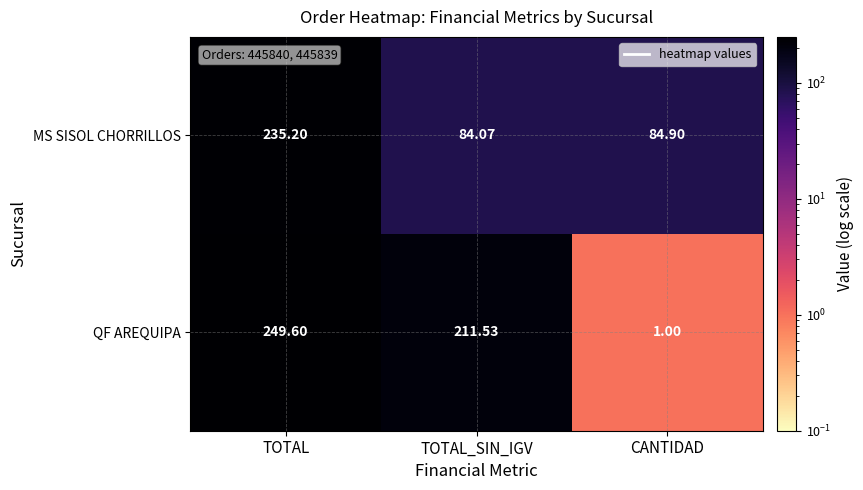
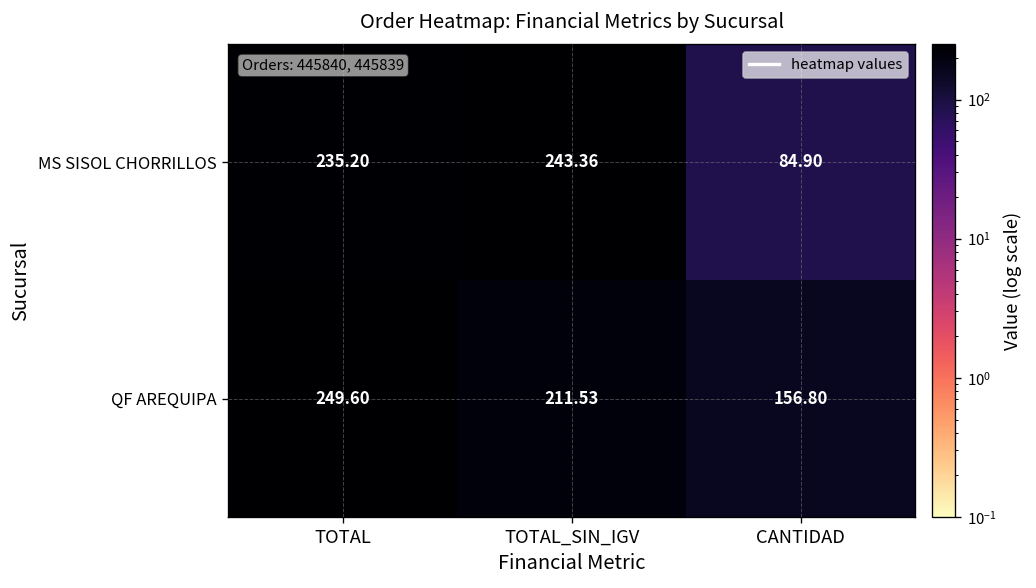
MS SISOL CHORRILLOS, TOTAL_SIN_IGV: 84.07 -> 243.36
QF AREQUIPA, CANTIDAD: 1.00 -> 156.80
